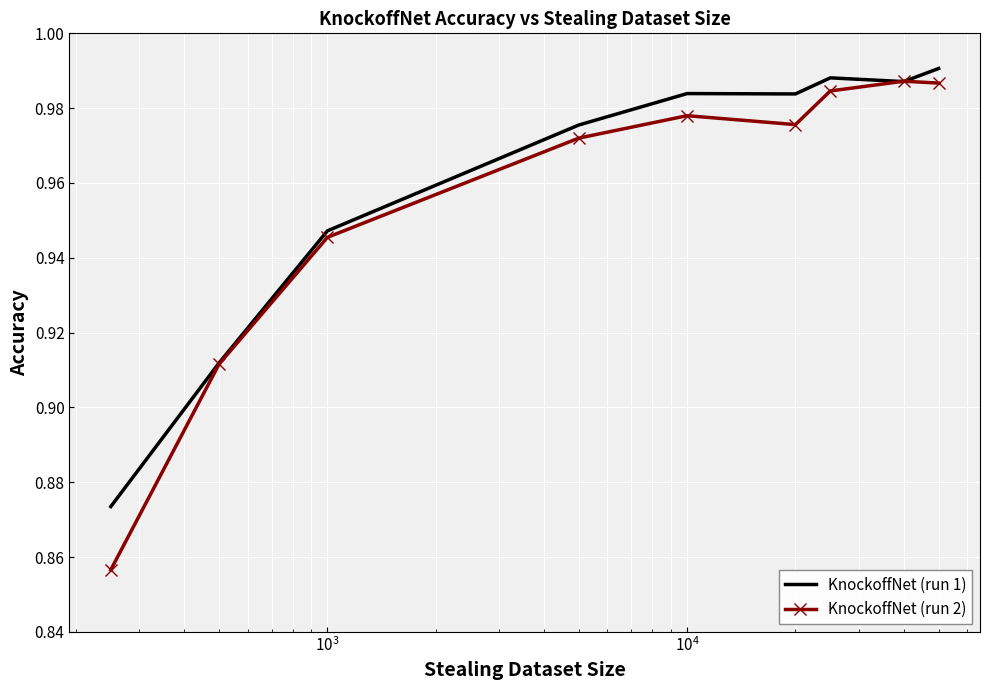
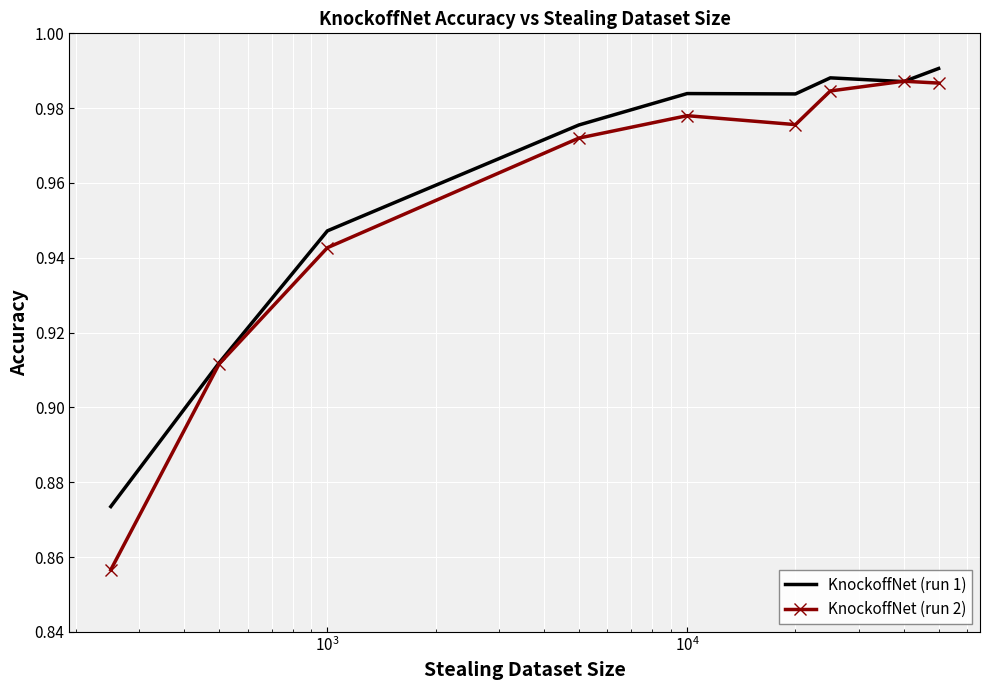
KnockoffNet (run 2), 10^3: 0.945 -> 0.943
